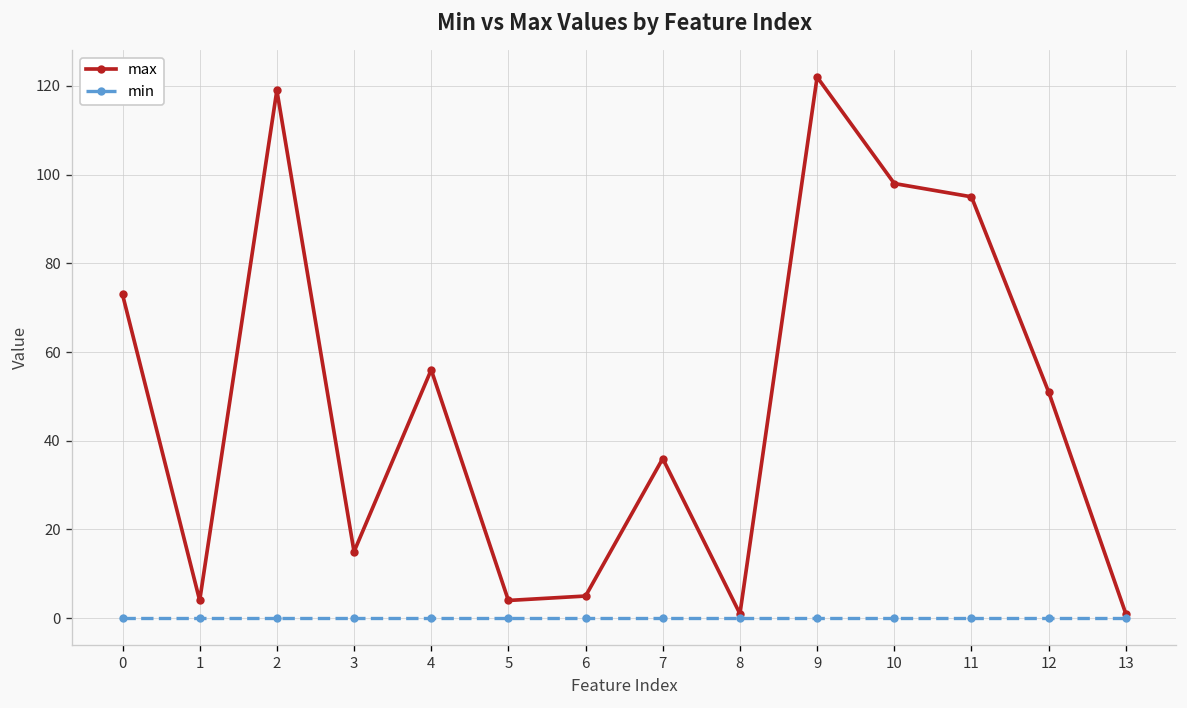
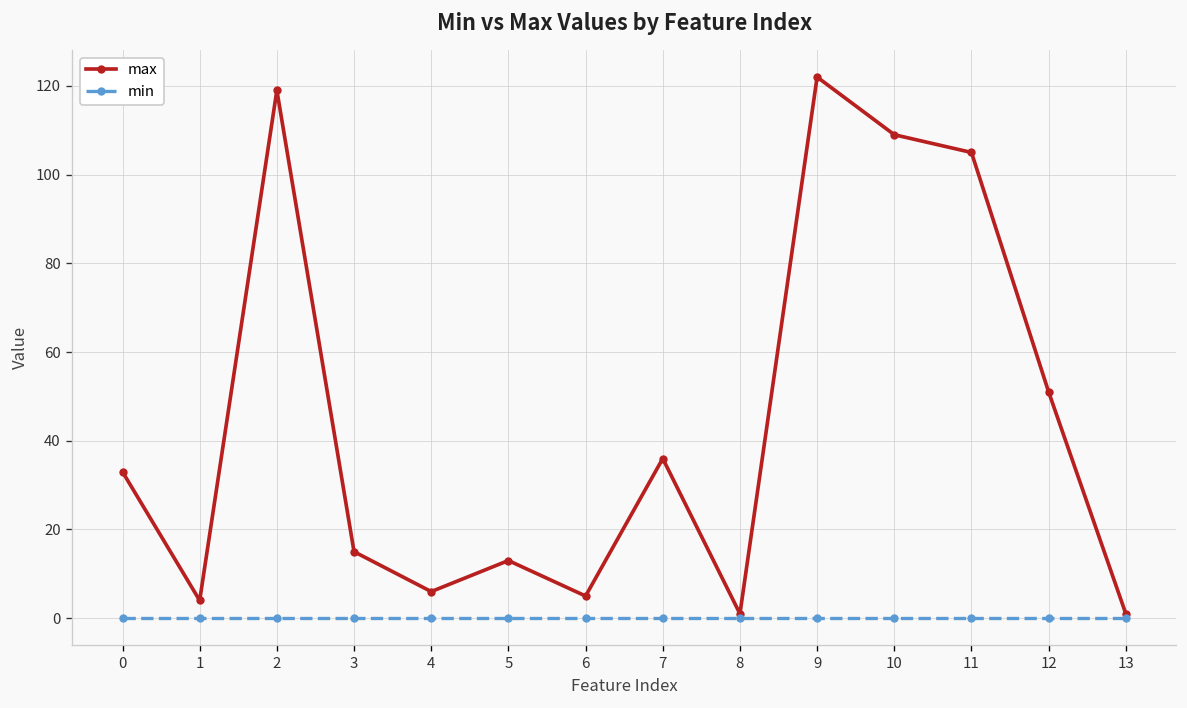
max, 0: 73 -> 33
max, 4: 56 -> 6
max, 5: 4 -> 13
max, 10: 98 -> 109
max, 11: 95 -> 105
